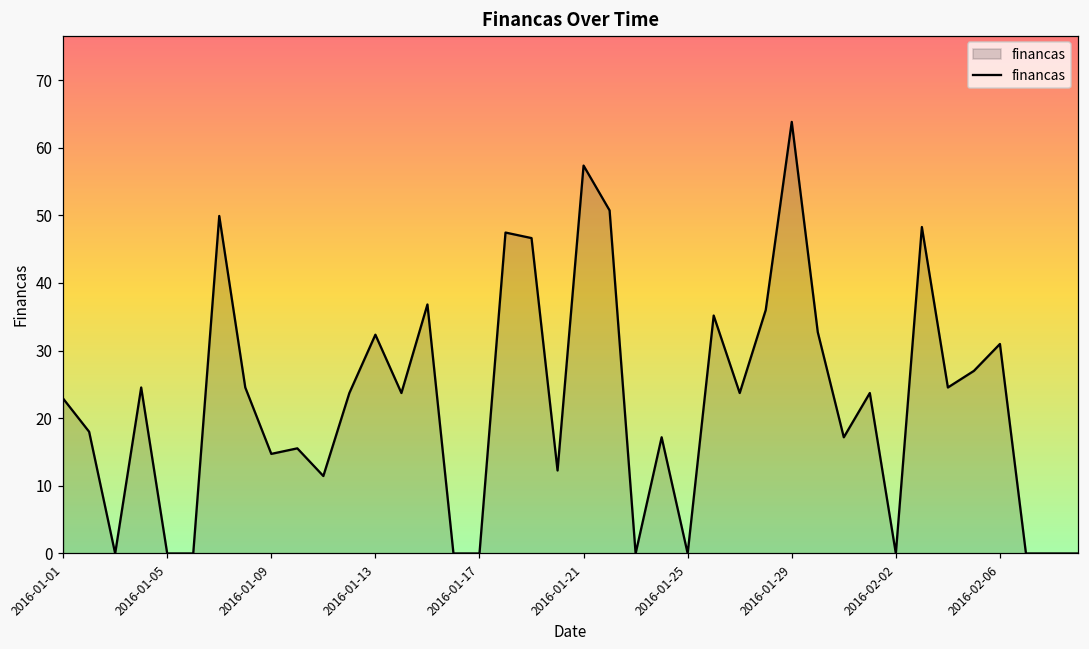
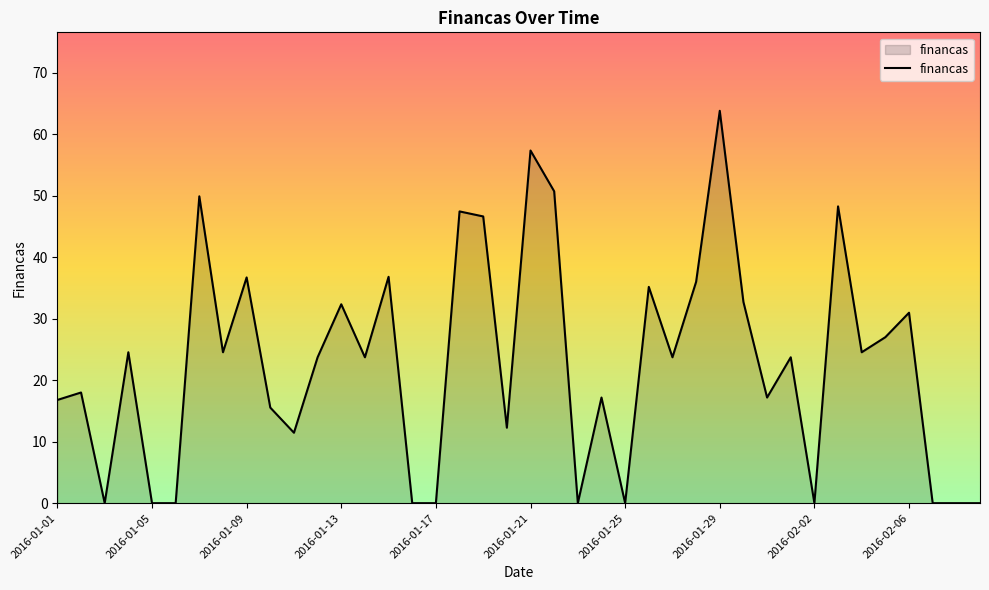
2016-01-01: 23 -> 17
2016-01-09: 15 -> 37
